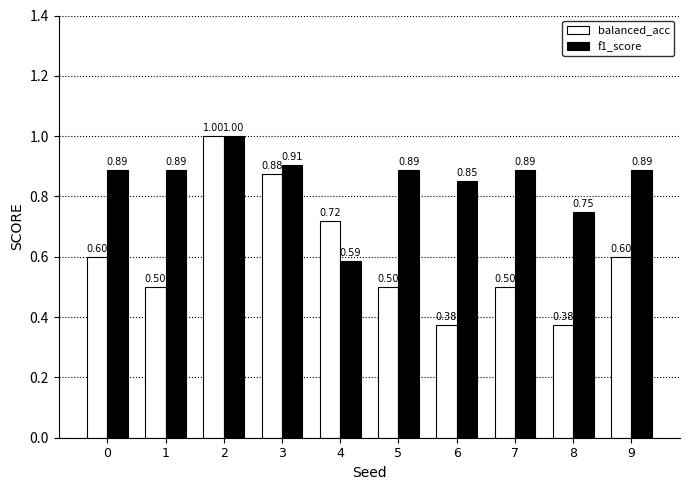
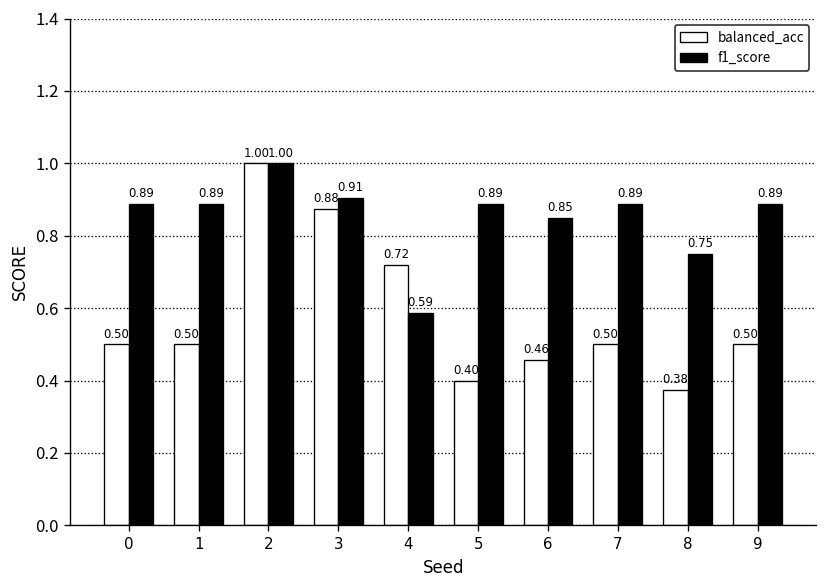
balanced_acc, 0: 0.60 -> 0.50
balanced_acc, 5: 0.50 -> 0.40
balanced_acc, 6: 0.38 -> 0.46
balanced_acc, 9: 0.60 -> 0.50
